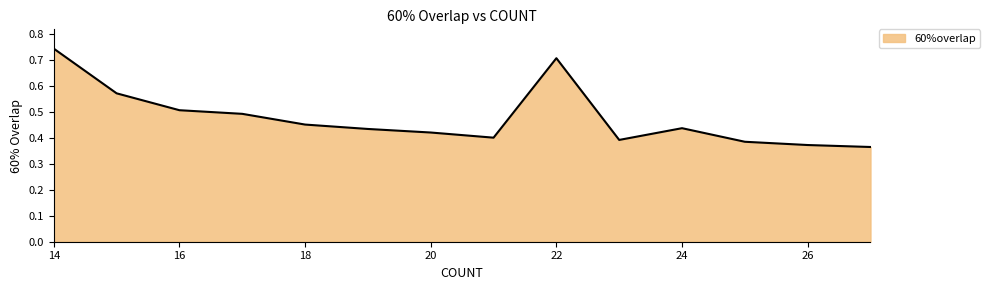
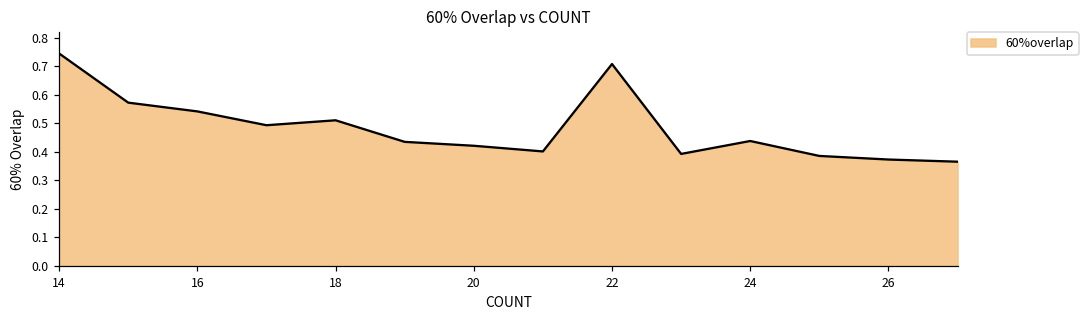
16: 0.51 -> 0.54
18: 0.45 -> 0.51
